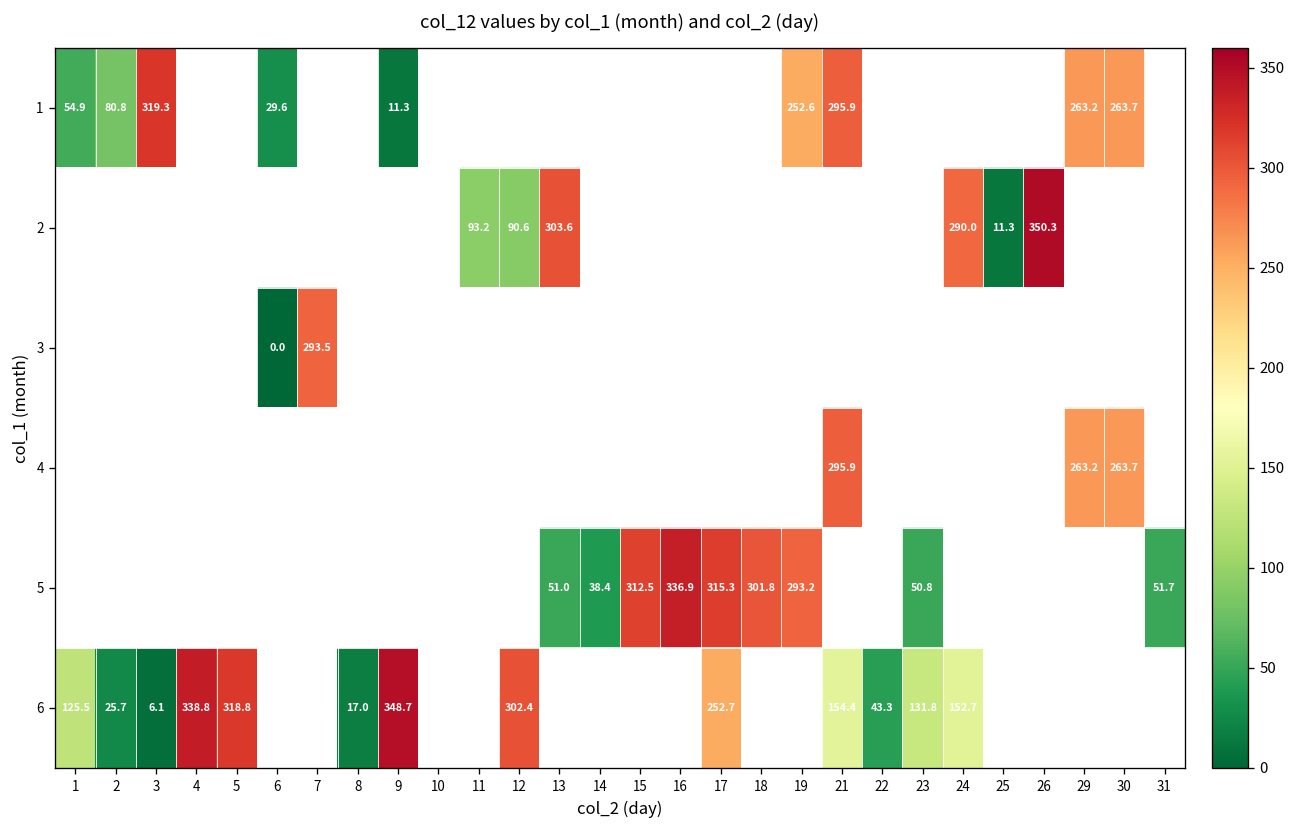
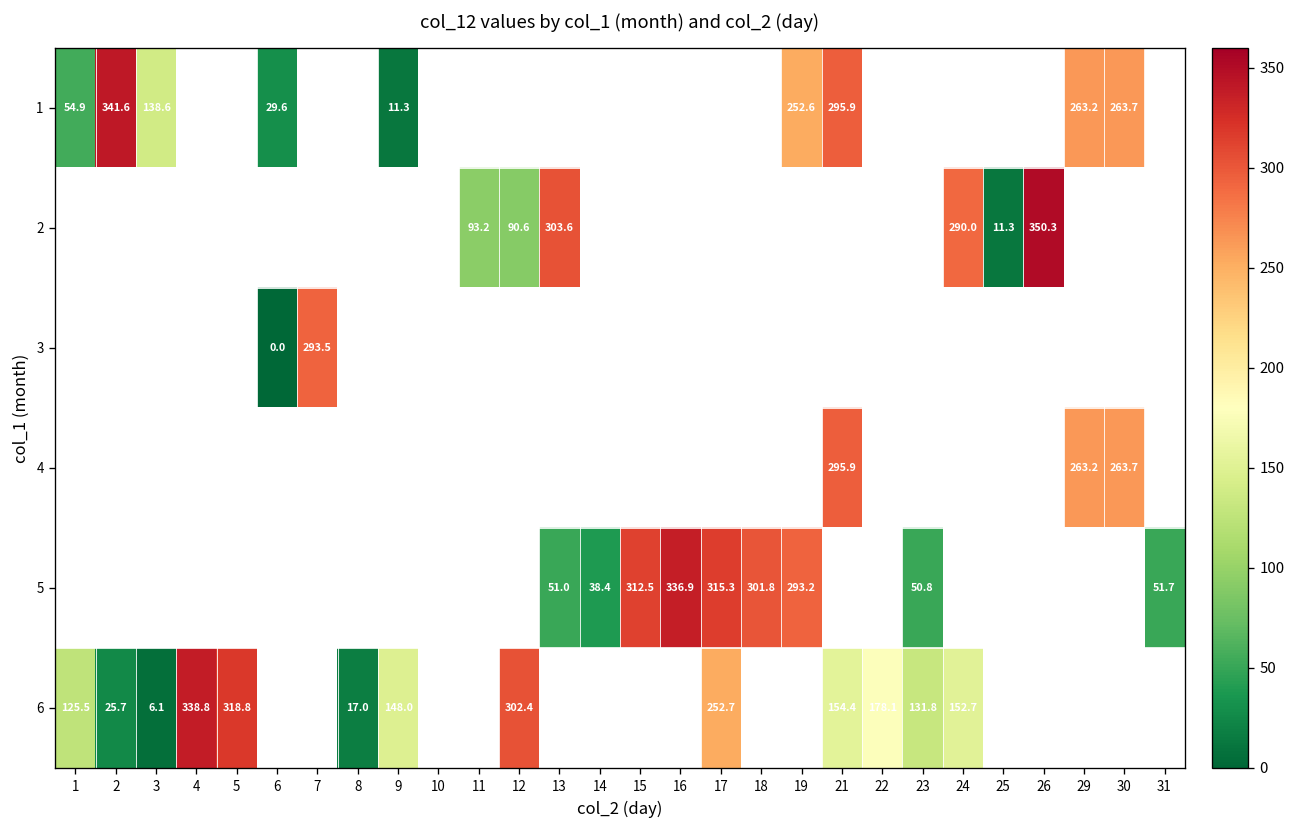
1, 2: 80.8 -> 341.6
1, 3: 319.3 -> 138.6
6, 9: 348.7 -> 148.0
6, 22: 43.3 -> 178.1
